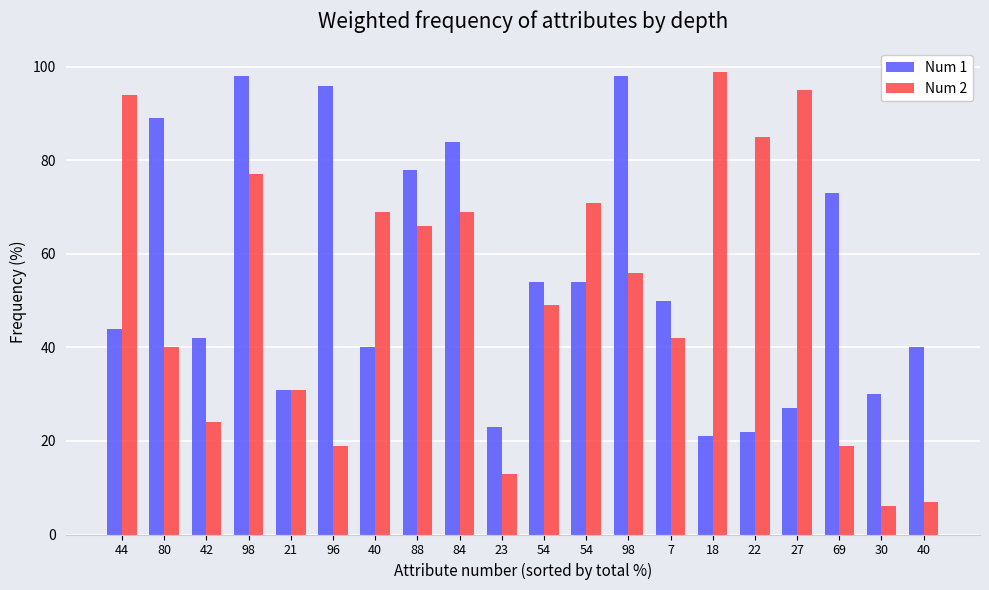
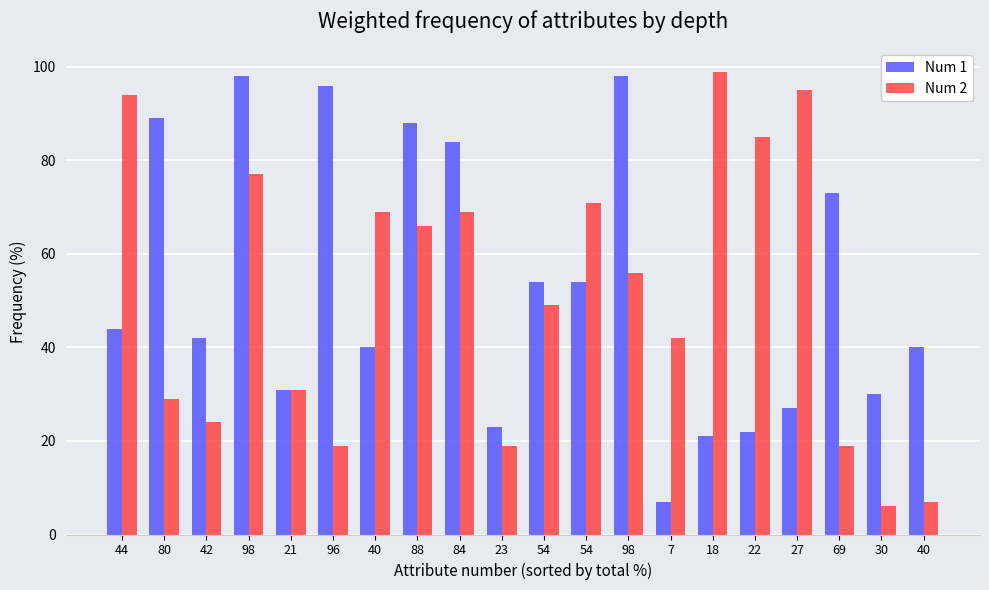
Num 2, 80: 40 -> 29
Num 1, 88: 78 -> 88
Num 2, 23: 13 -> 19
Num 1, 7: 50 -> 7
